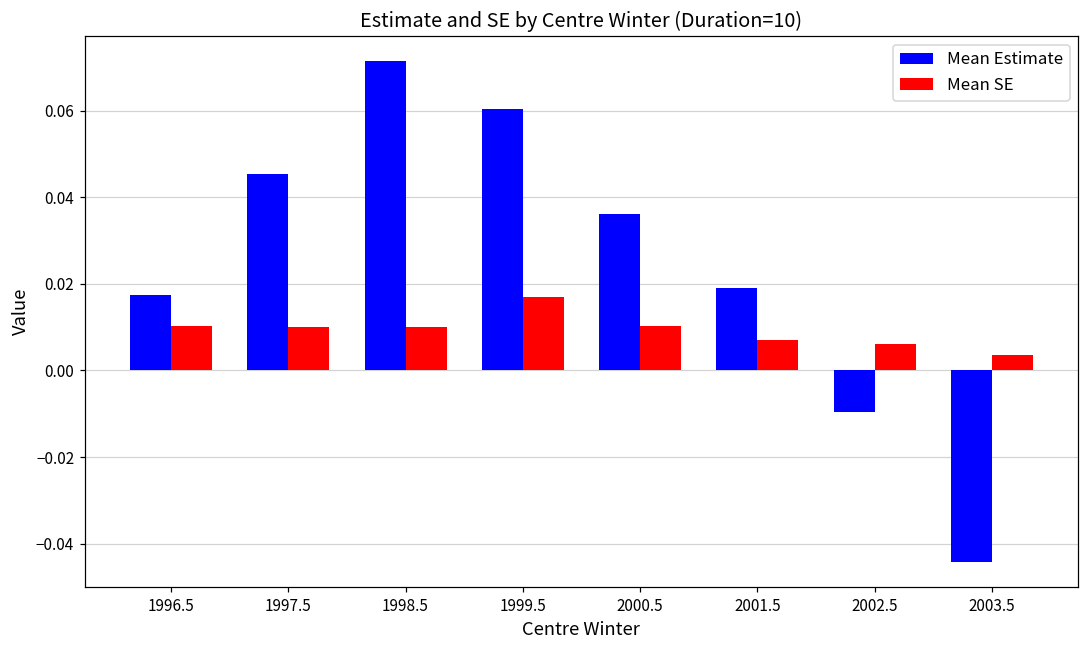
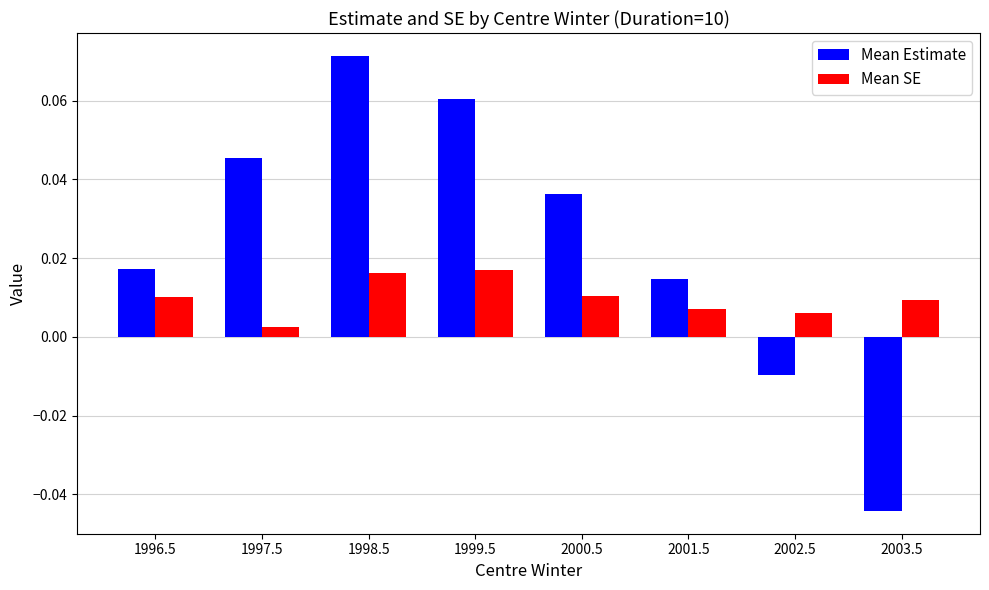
Mean SE, 1997.5: 0.010 -> 0.002
Mean SE, 1998.5: 0.010 -> 0.016
Mean Estimate, 2001.5: 0.019 -> 0.015
Mean SE, 2003.5: 0.004 -> 0.009
